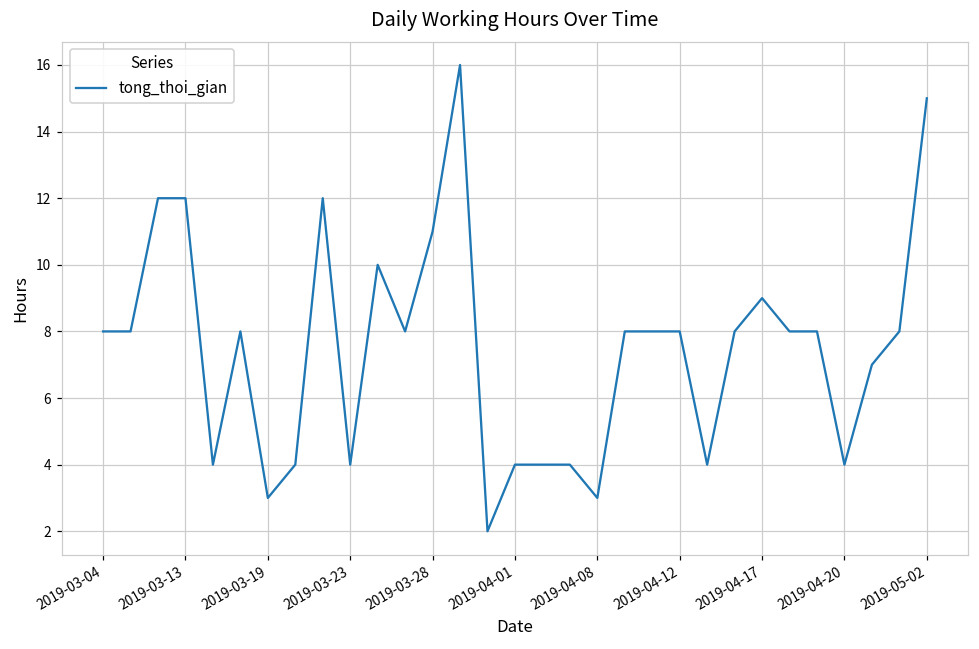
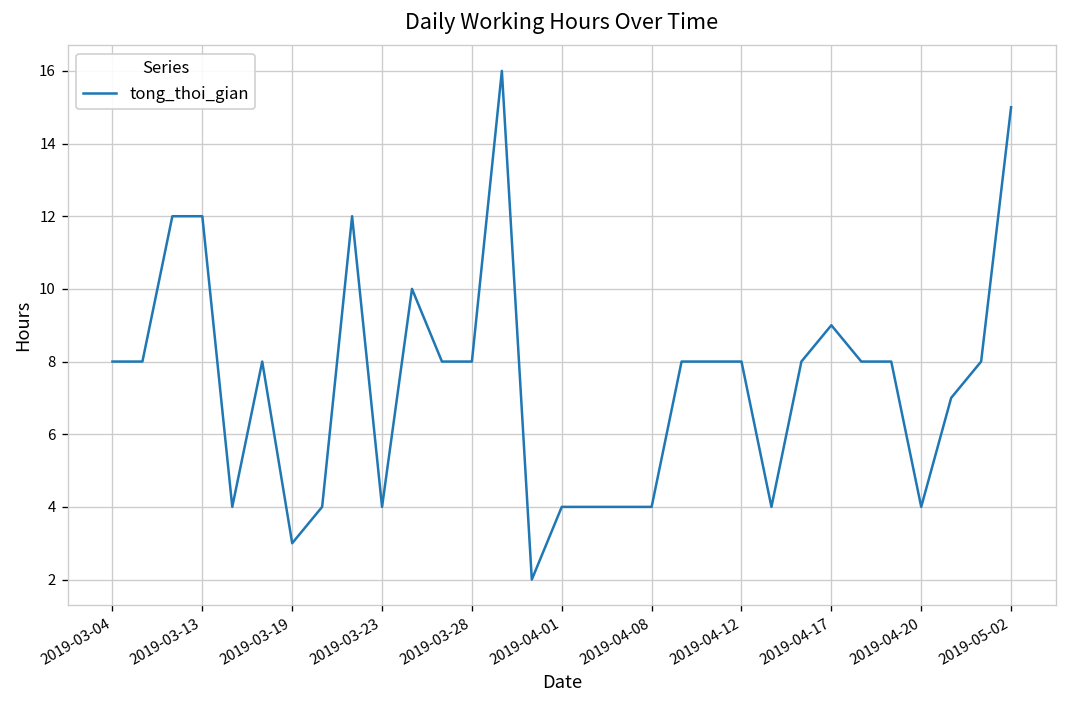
2019-03-28: 11 -> 8
2019-04-08: 3 -> 4
